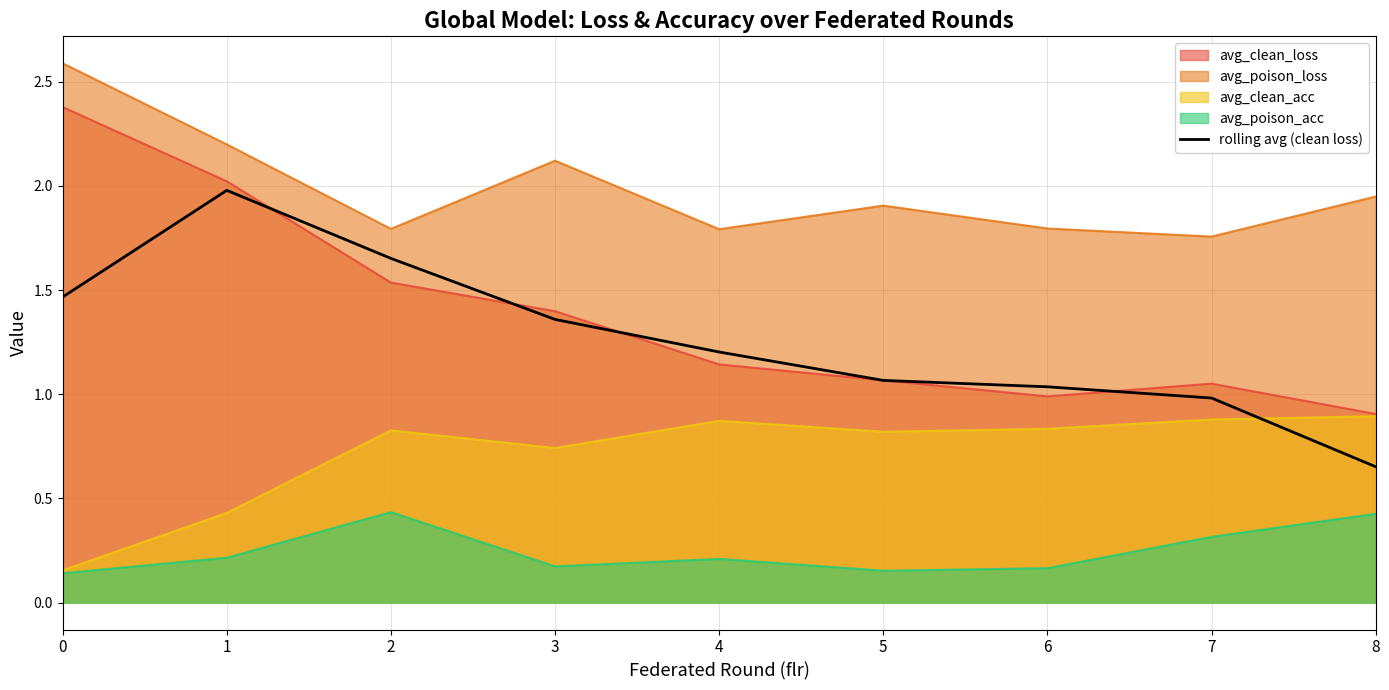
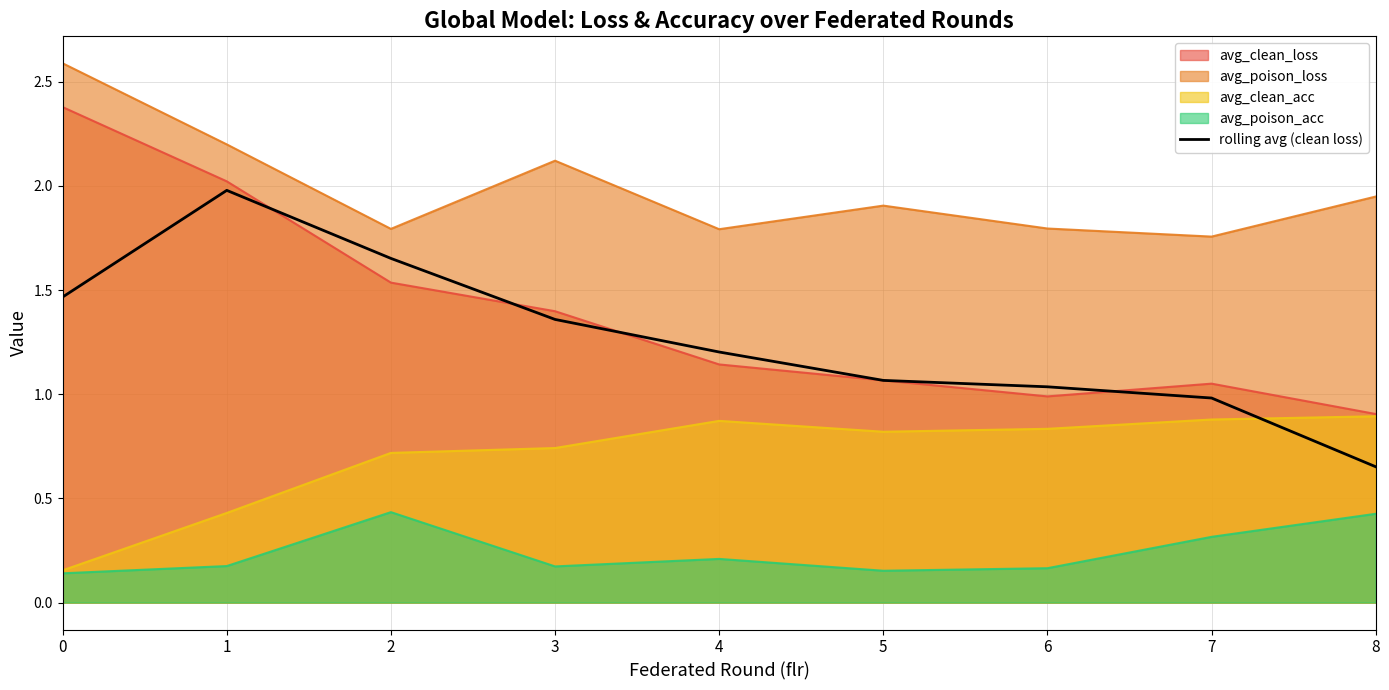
avg_poison_acc, 1: 0.22 -> 0.18
avg_clean_acc, 2: 0.83 -> 0.72
